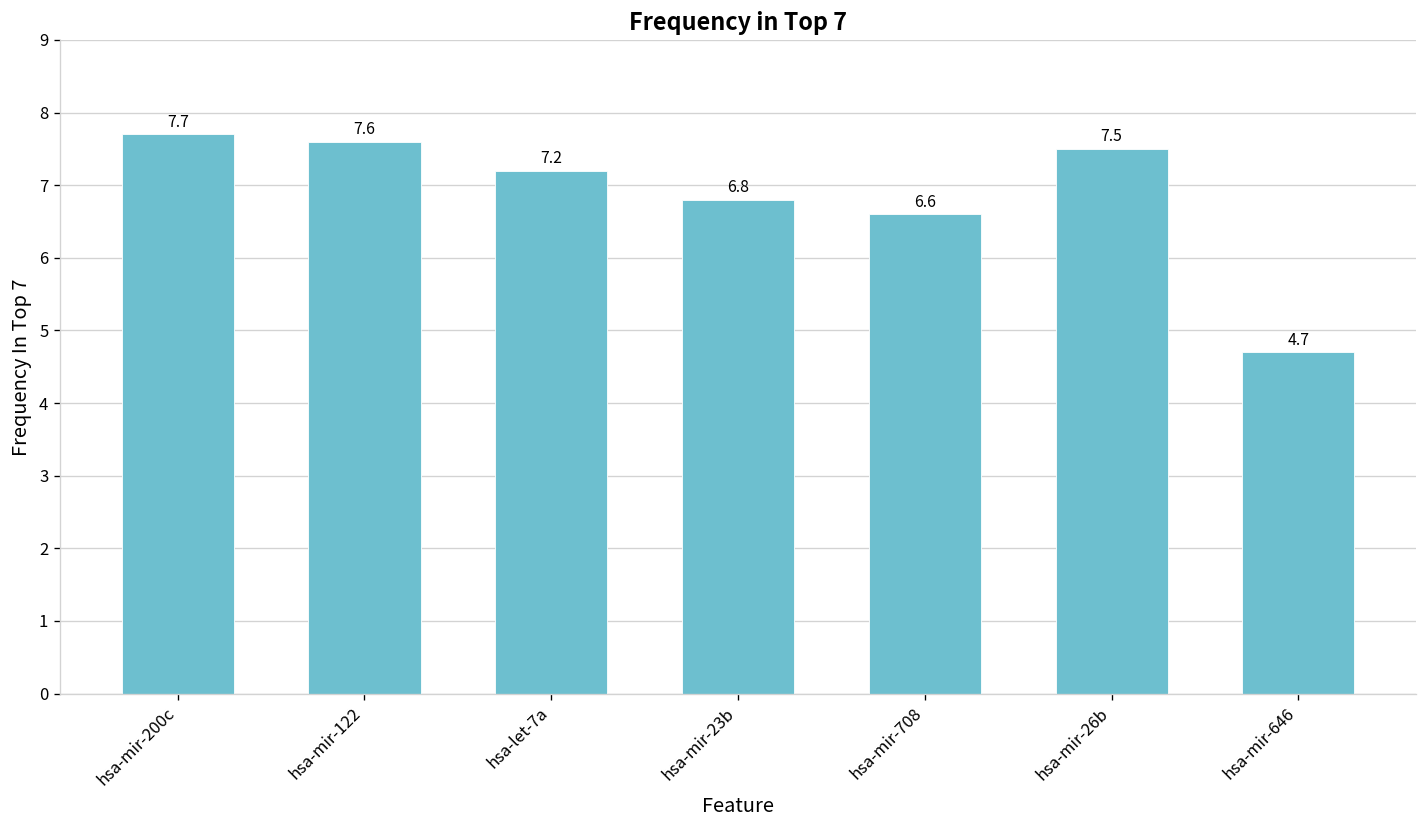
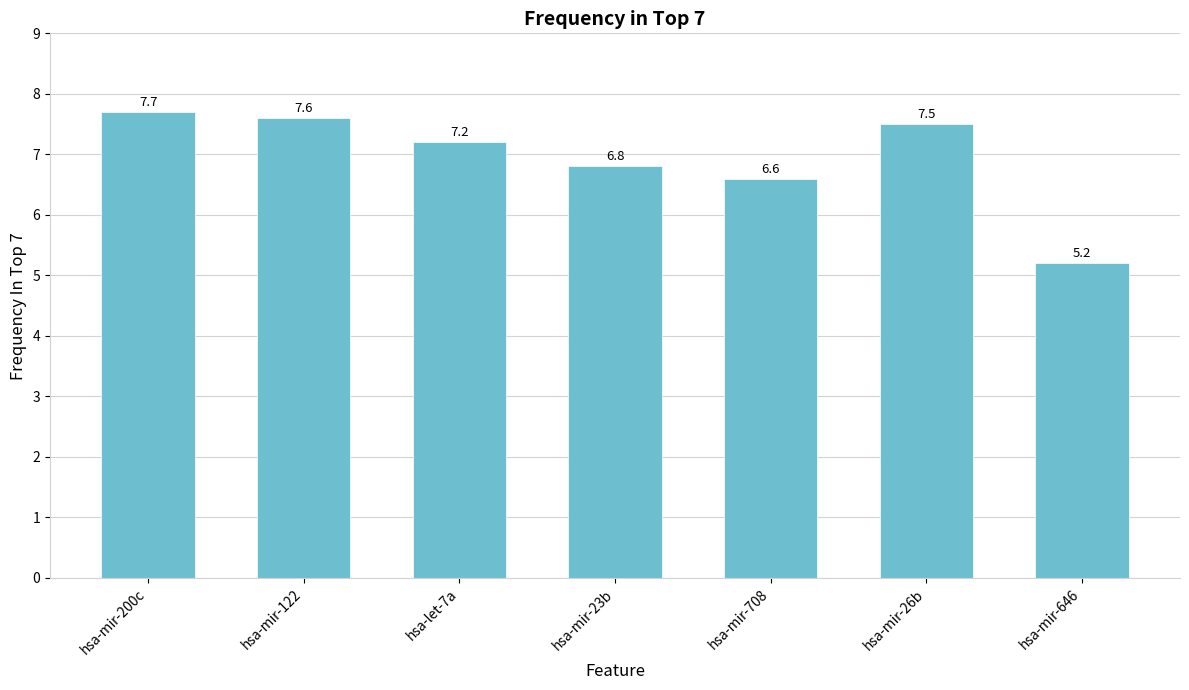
hsa-mir-646: 4.7 -> 5.2
